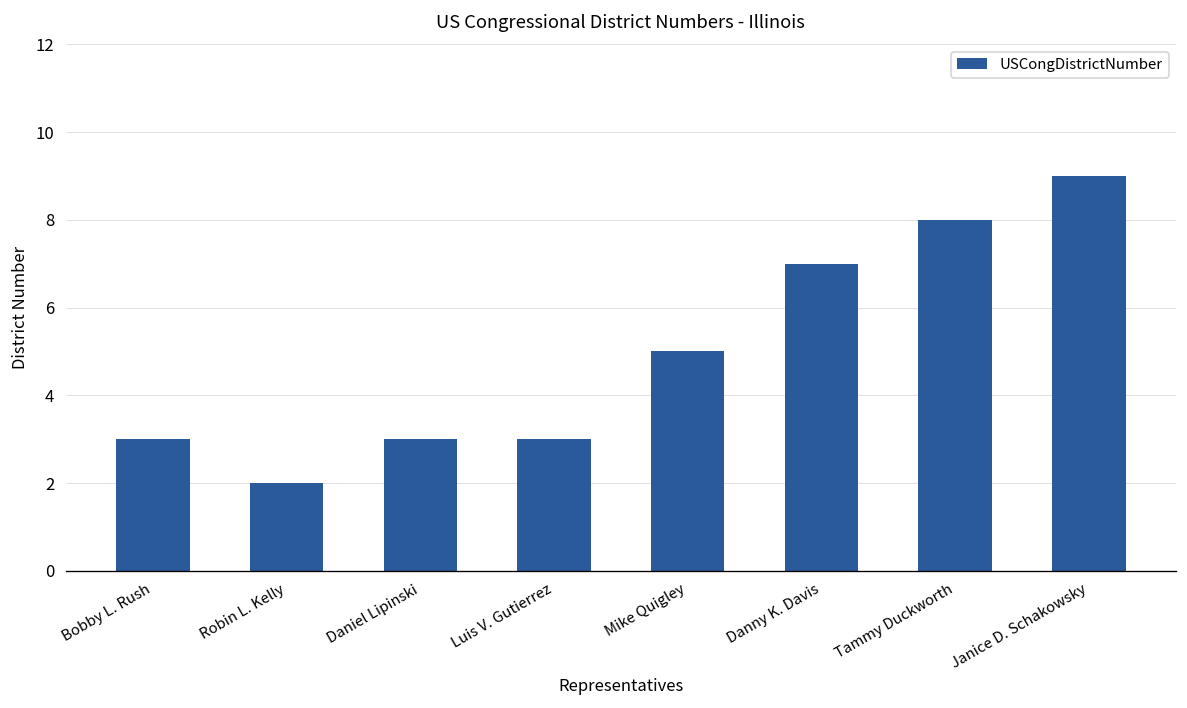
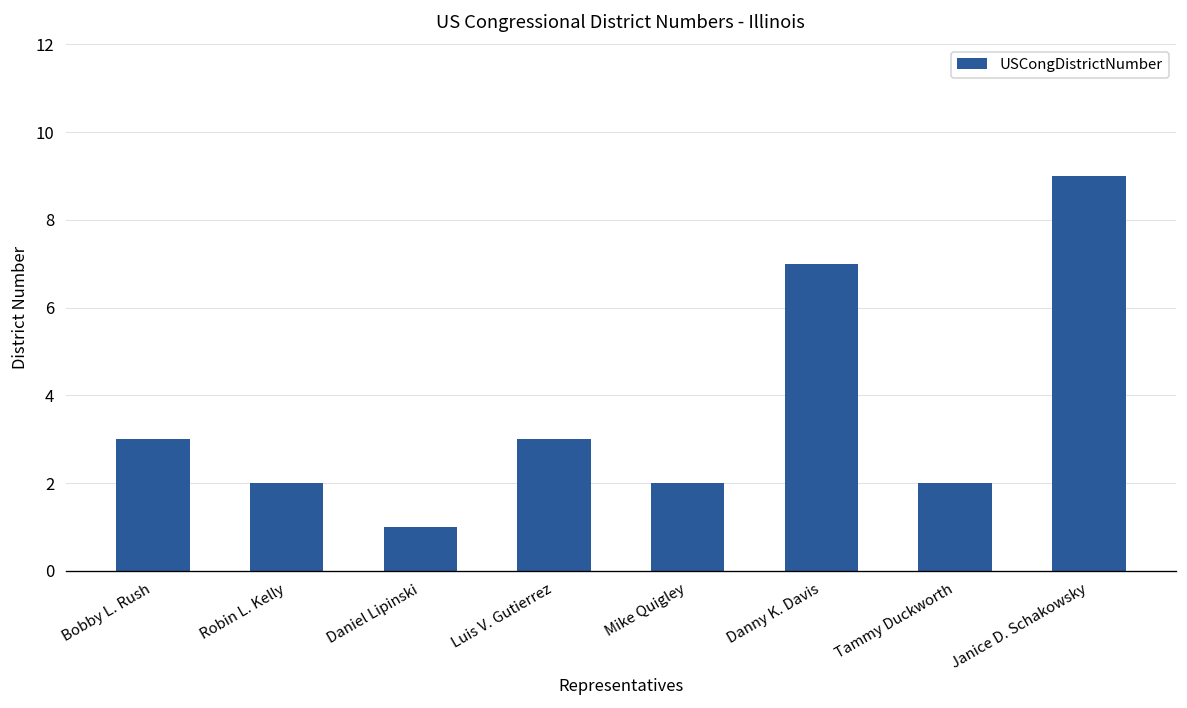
Daniel Lipinski: 3 -> 1
Mike Quigley: 5 -> 2
Tammy Duckworth: 8 -> 2
